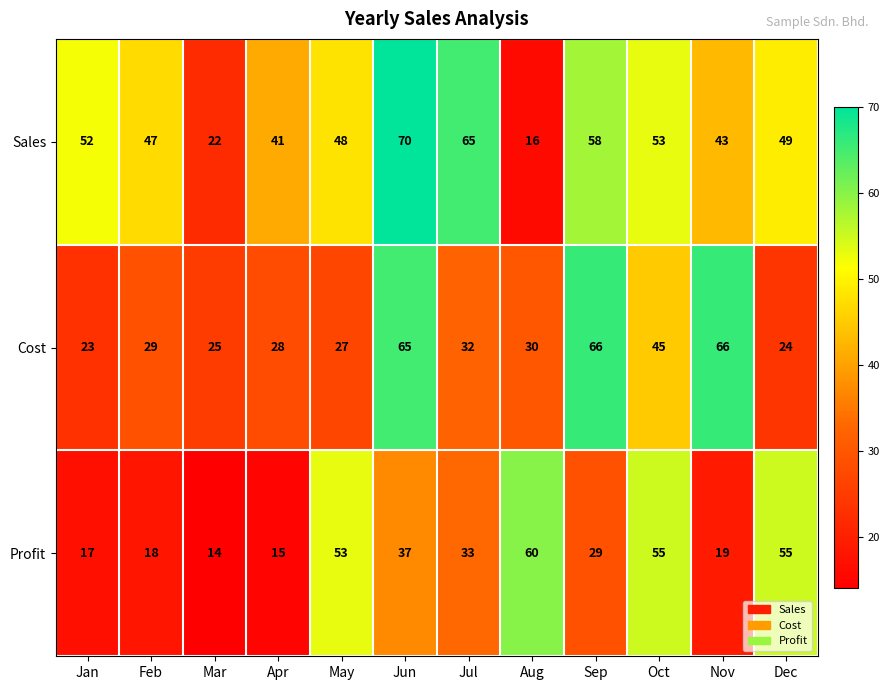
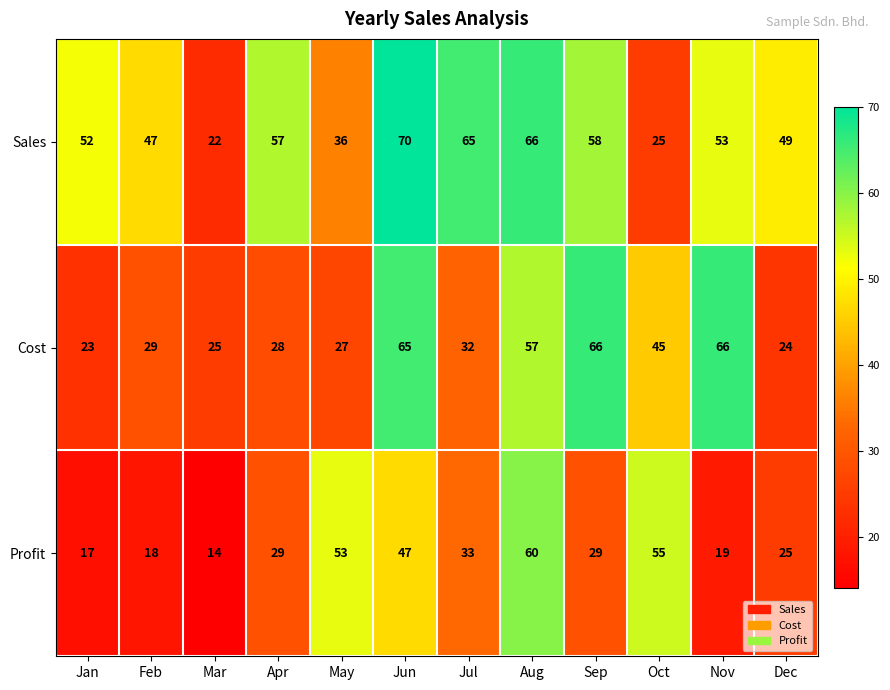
Sales, Apr: 41 -> 57
Sales, May: 48 -> 36
Sales, Aug: 16 -> 66
Sales, Oct: 53 -> 25
Sales, Nov: 43 -> 53
Cost, Aug: 30 -> 57
Profit, Apr: 15 -> 29
Profit, Jun: 37 -> 47
Profit, Dec: 55 -> 25
